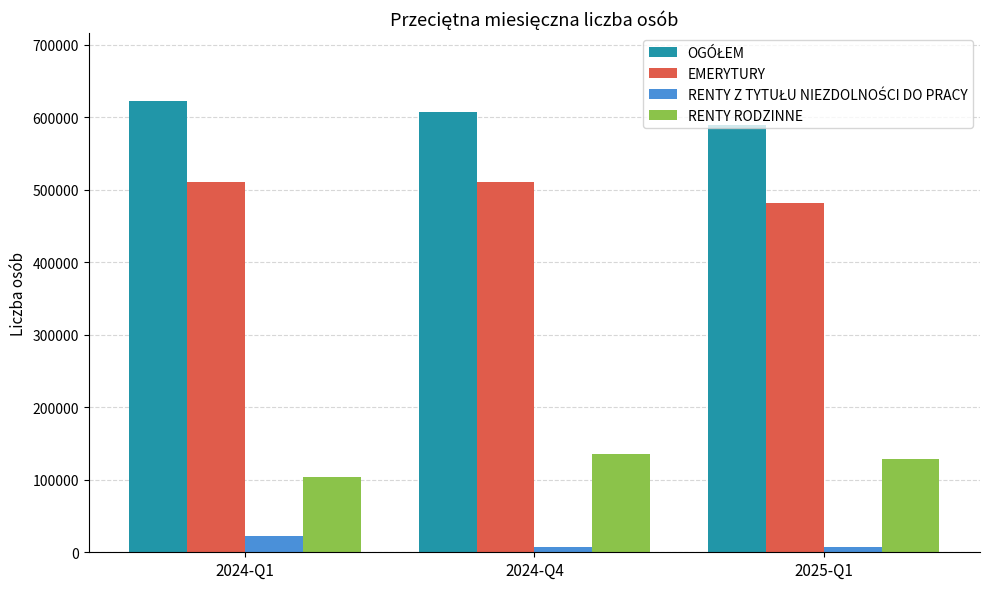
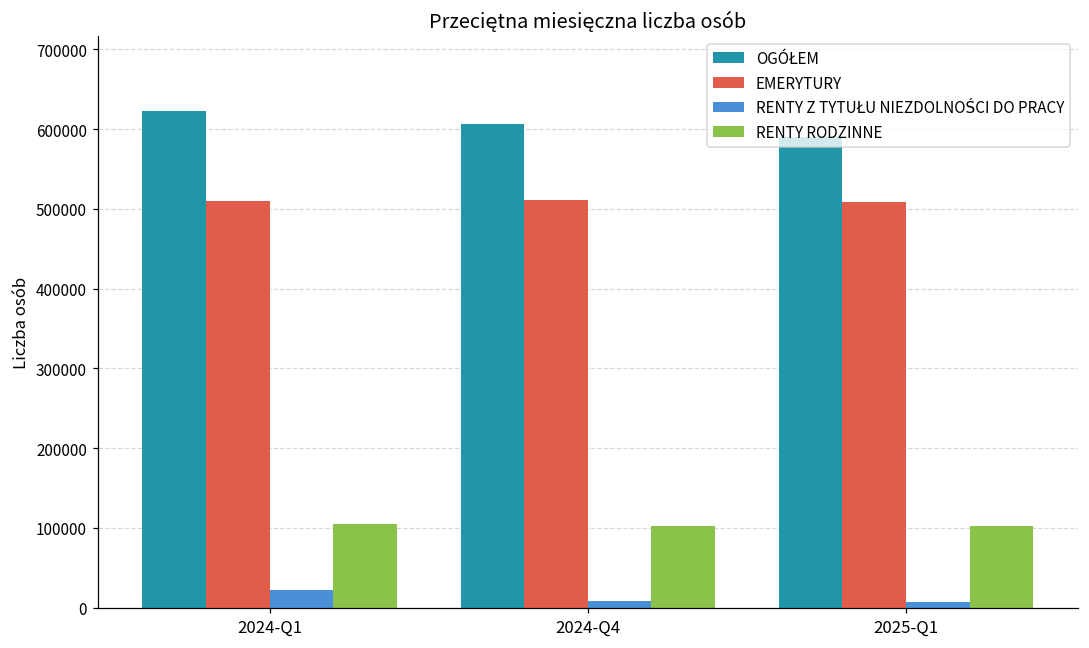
RENTY RODZINNE, 2024-Q4: 130000 -> 100000
EMERYTURY, 2025-Q1: 480000 -> 510000
RENTY RODZINNE, 2025-Q1: 130000 -> 100000
